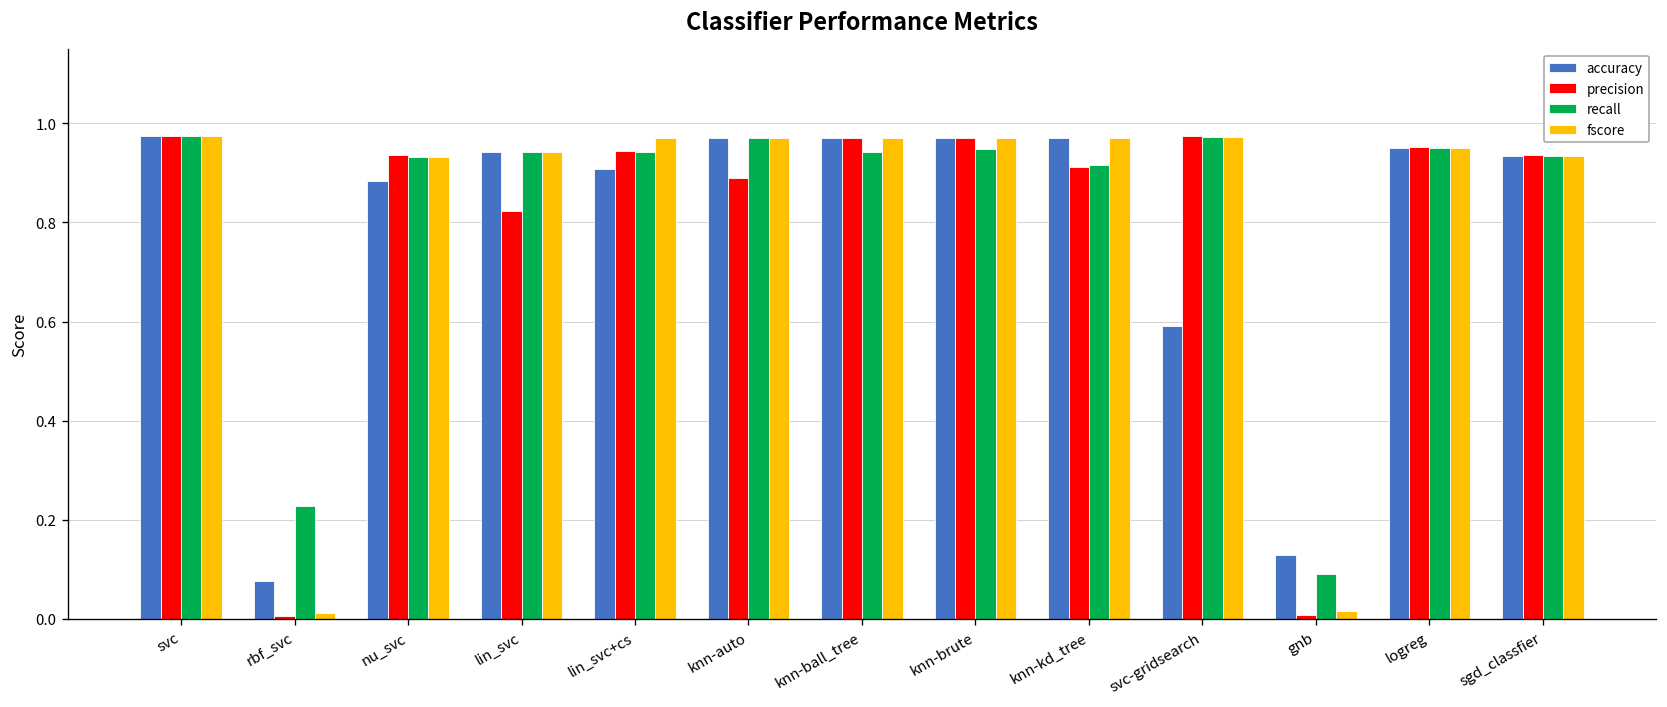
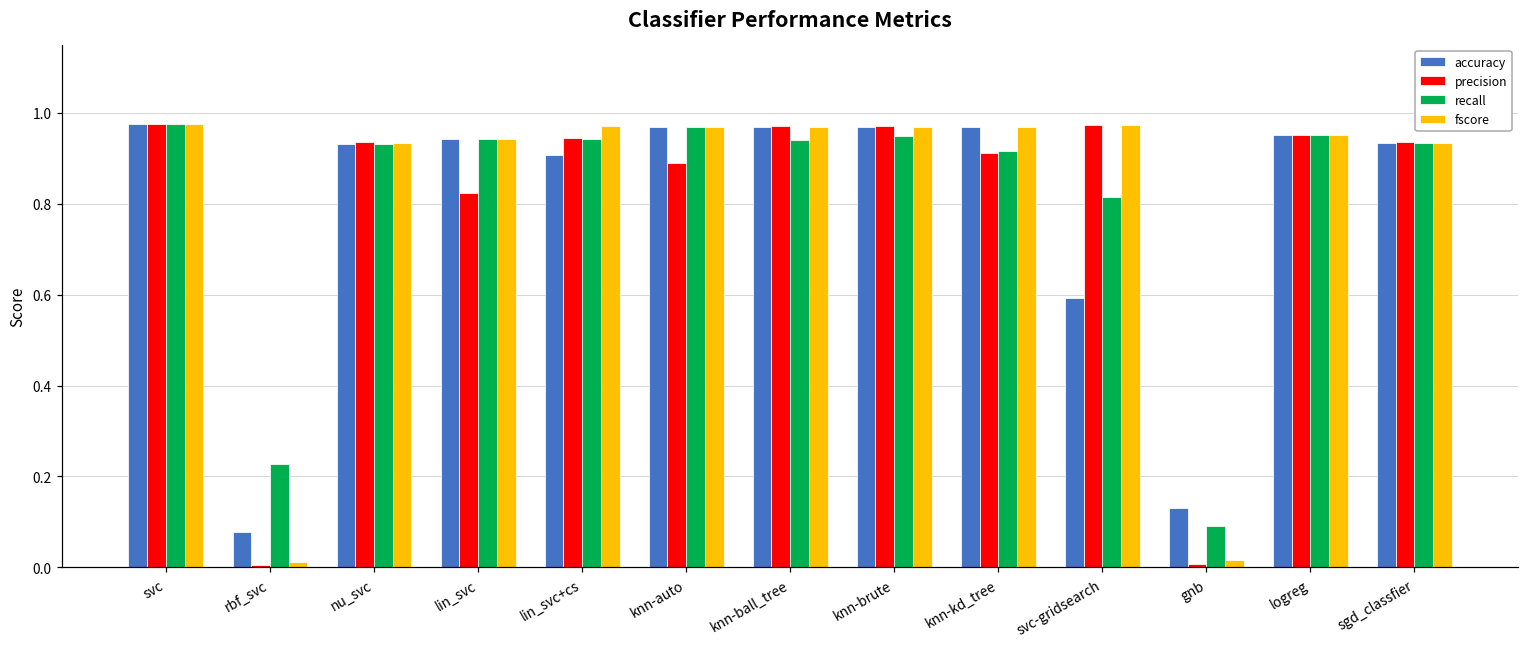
accuracy, nu_svc: 0.88 -> 0.93
recall, svc-gridsearch: 0.97 -> 0.82
